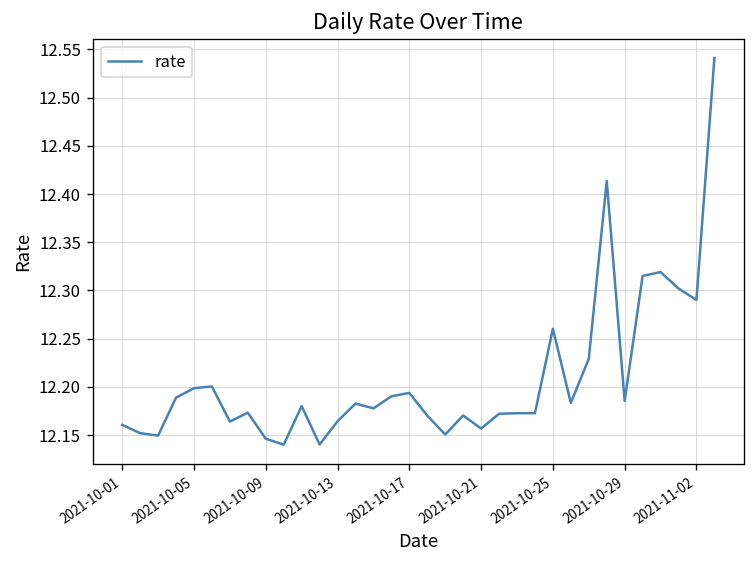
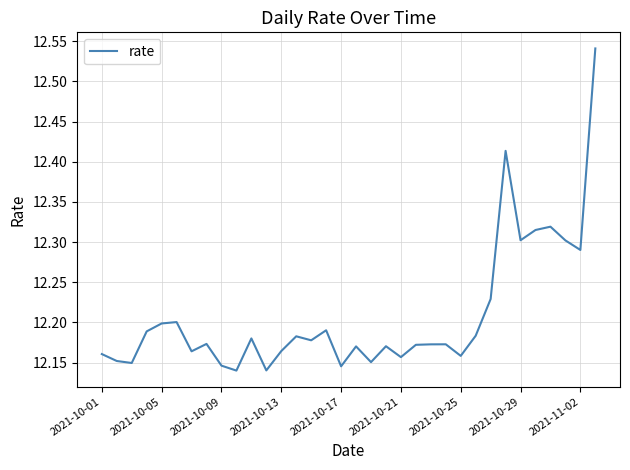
2021-10-17: 12.19 -> 12.15
2021-10-25: 12.26 -> 12.16
2021-10-29: 12.19 -> 12.30
